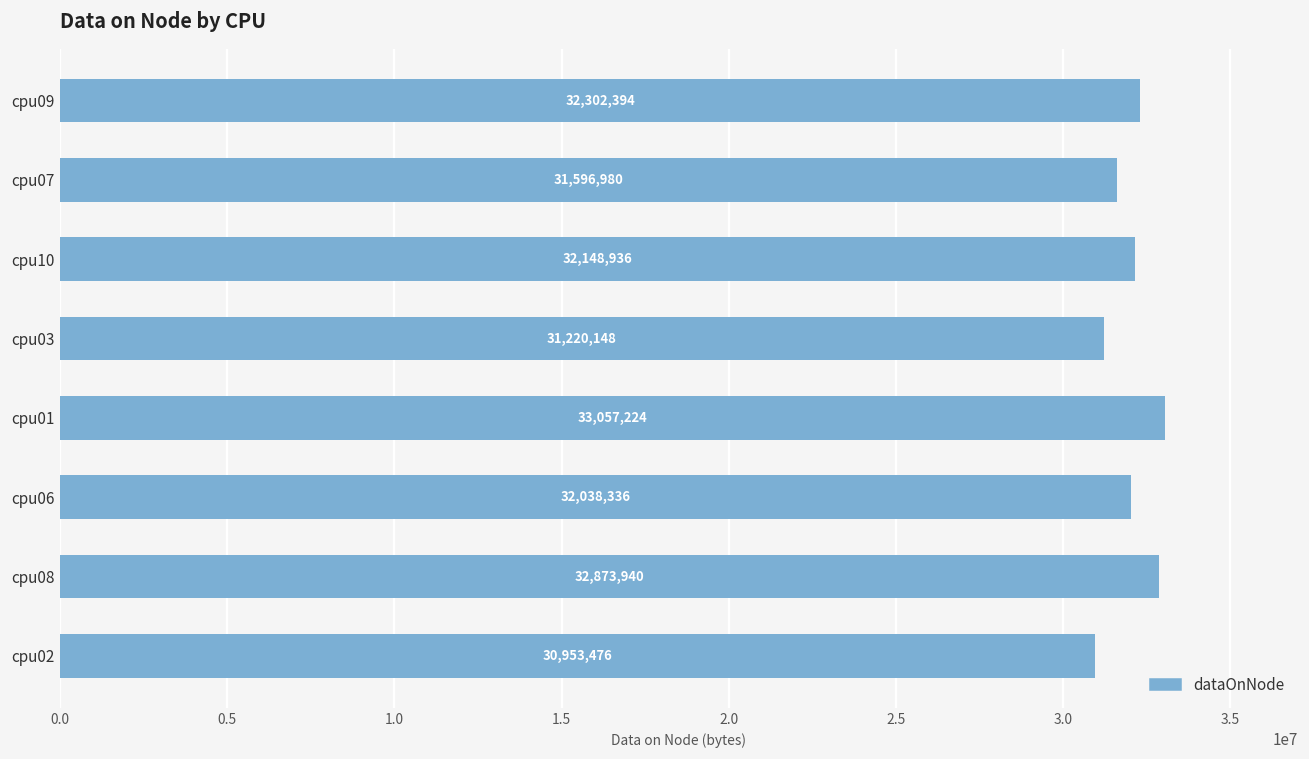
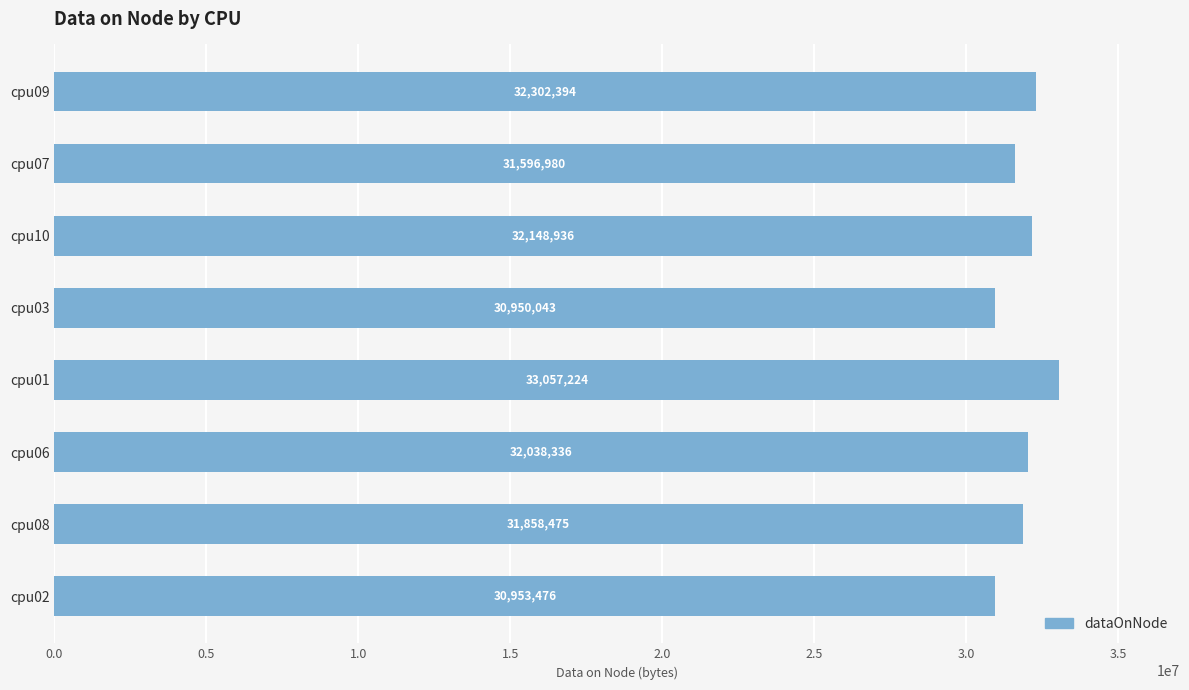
cpu03: 31,220,148 -> 30,950,043
cpu08: 32,873,940 -> 31,858,475
